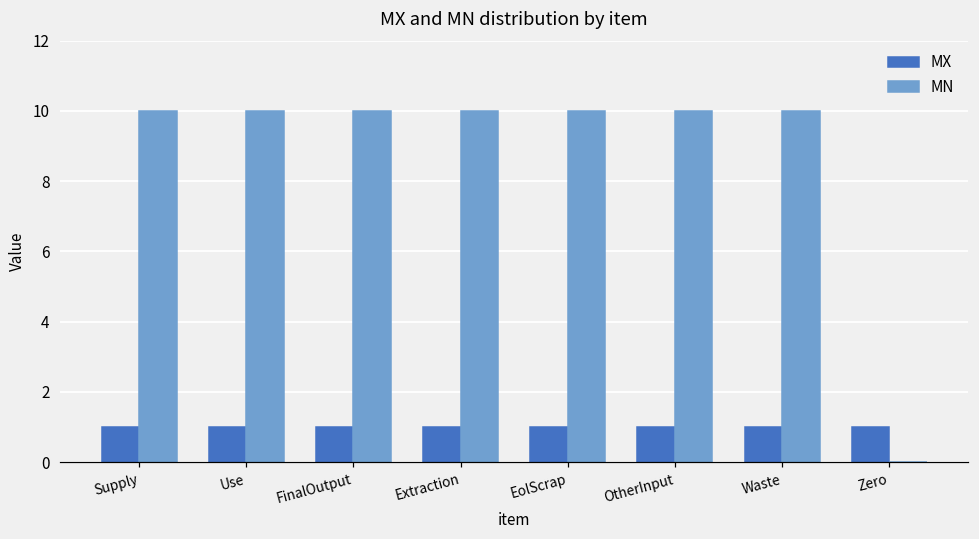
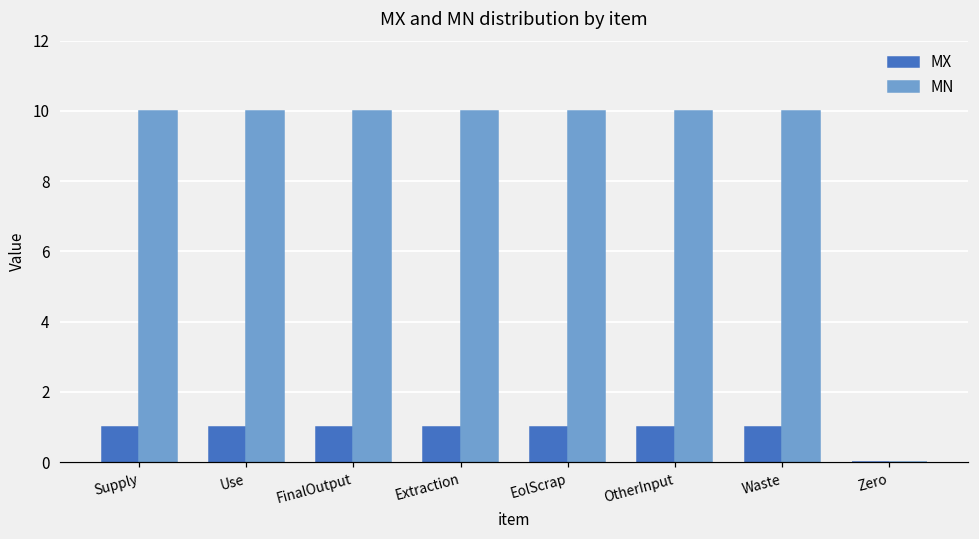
MX, Zero: 1 -> 0
